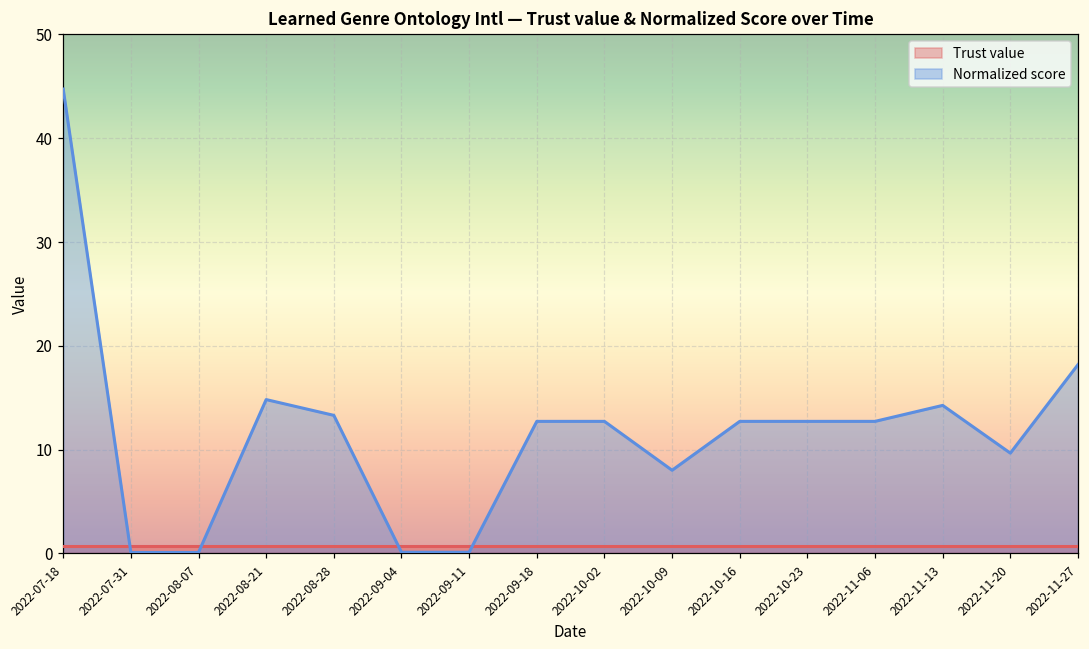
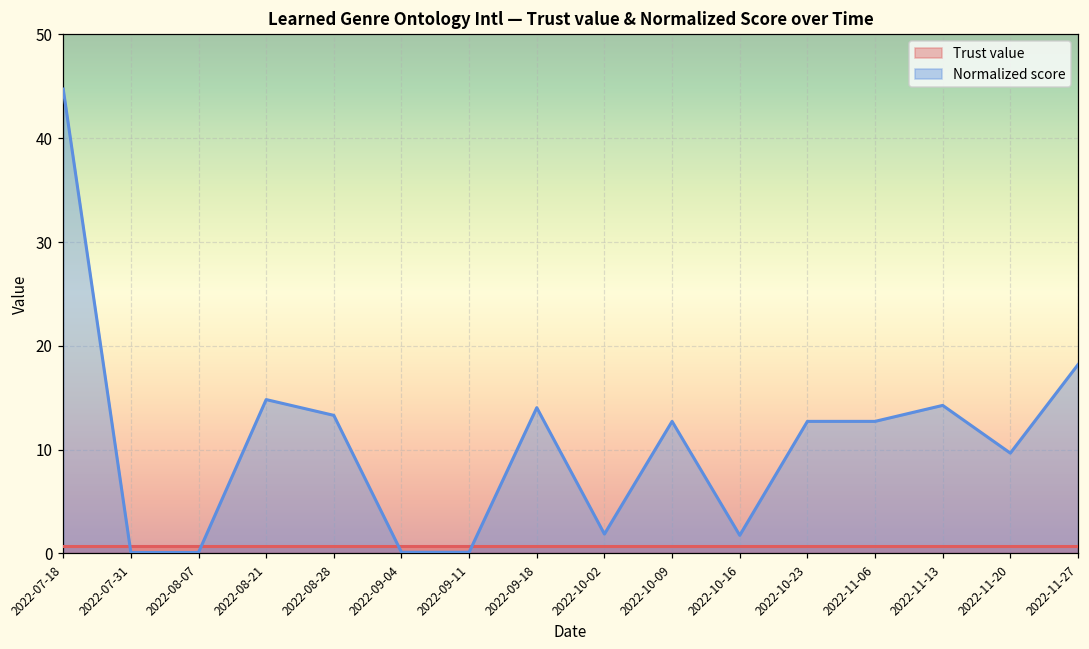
Normalized score, 2022-09-18: 13 -> 14
Normalized score, 2022-10-02: 13 -> 2
Normalized score, 2022-10-09: 8 -> 13
Normalized score, 2022-10-16: 13 -> 2
